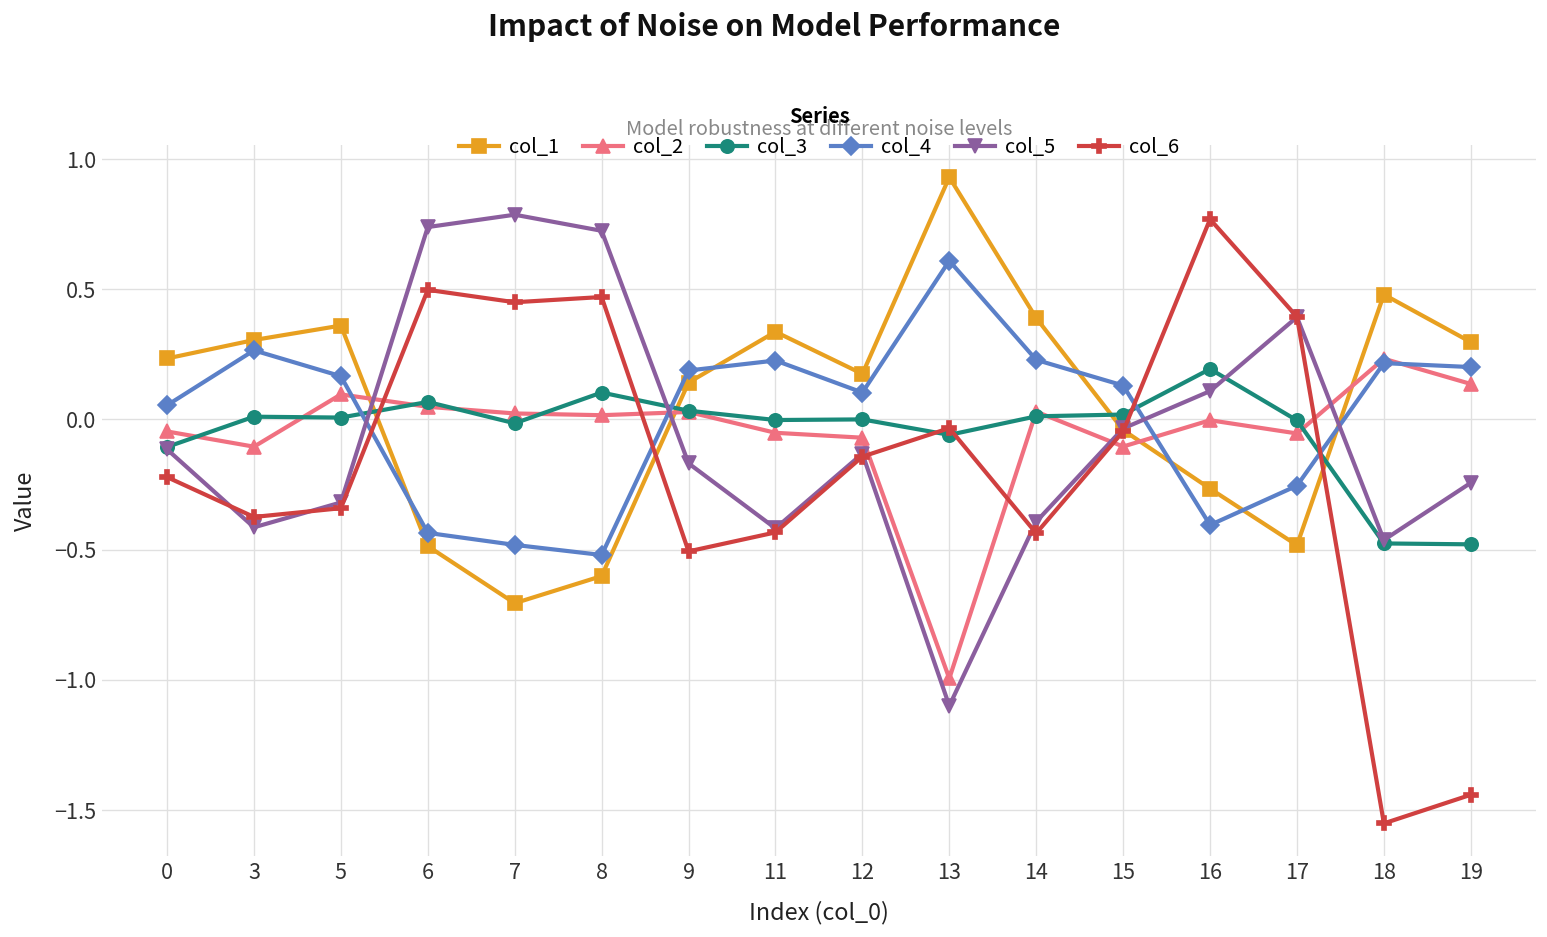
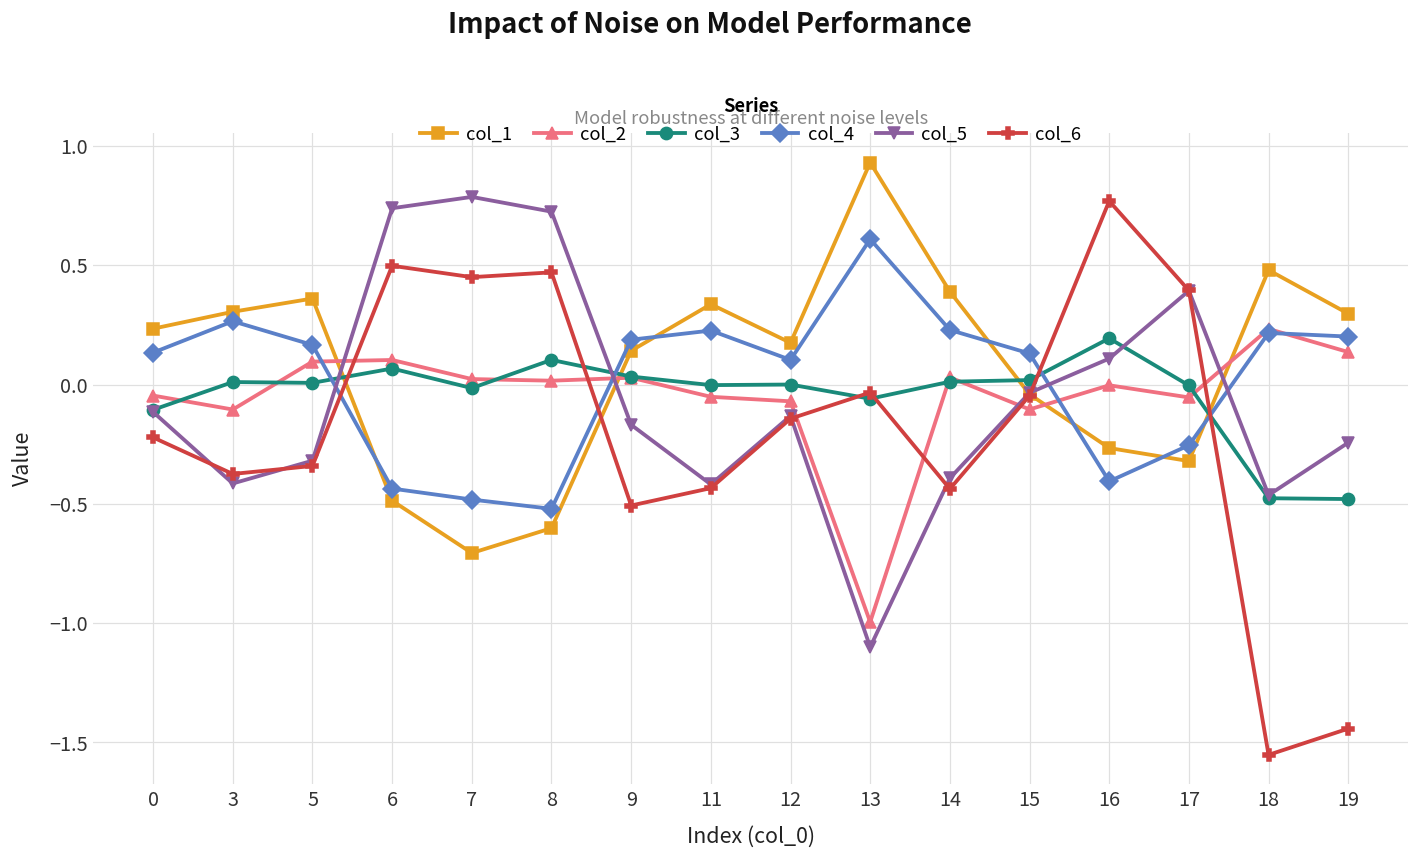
col_4, 0: 0.05 -> 0.13
col_2, 6: 0.05 -> 0.10
col_1, 17: -0.48 -> -0.32
